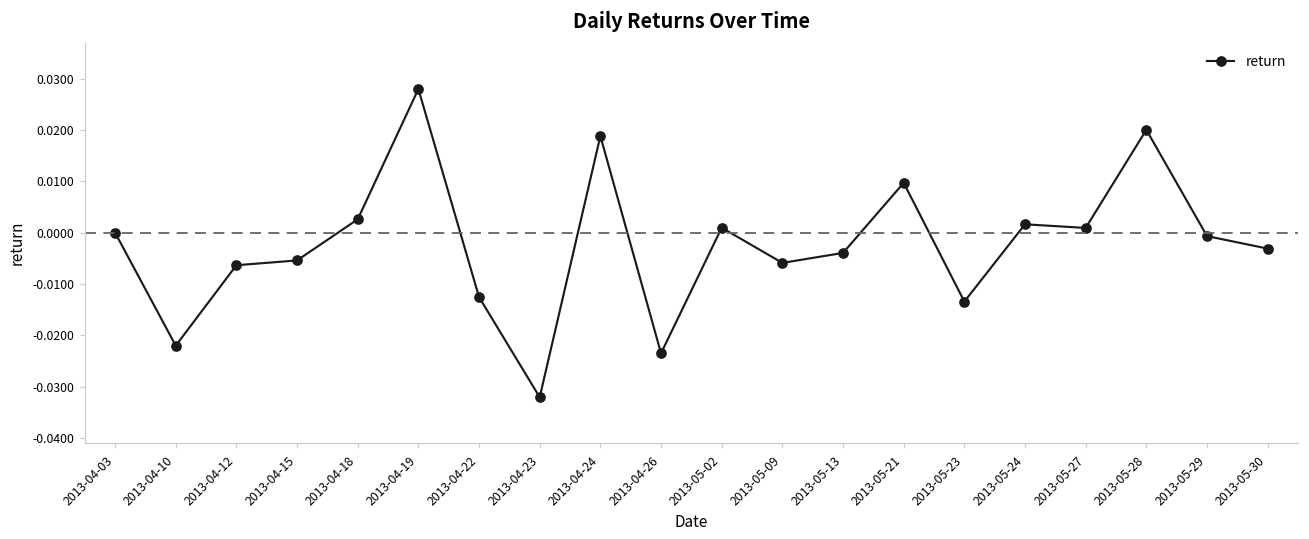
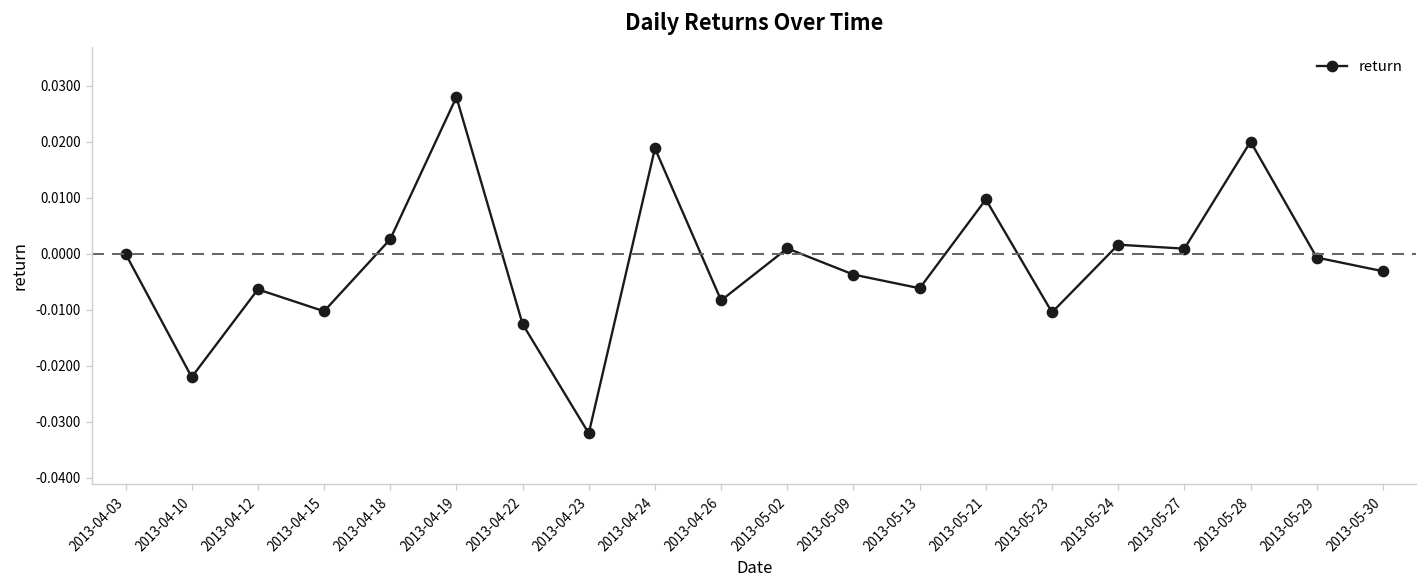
2013-04-15: -0.005 -> -0.010
2013-04-26: -0.024 -> -0.008
2013-05-09: -0.006 -> -0.004
2013-05-13: -0.004 -> -0.006
2013-05-23: -0.013 -> -0.010
